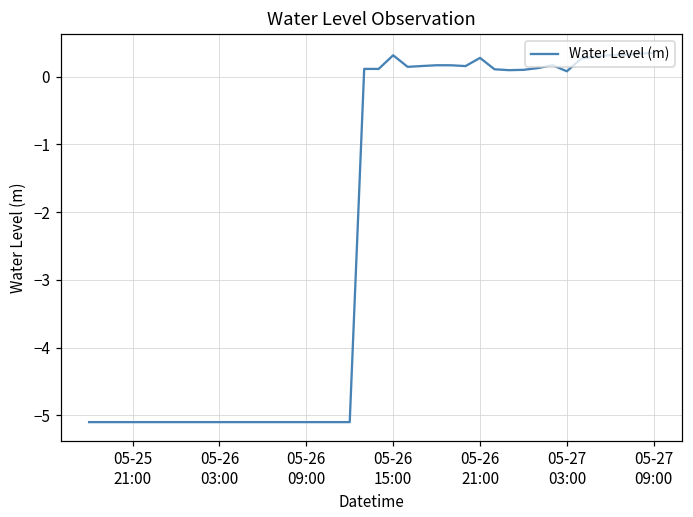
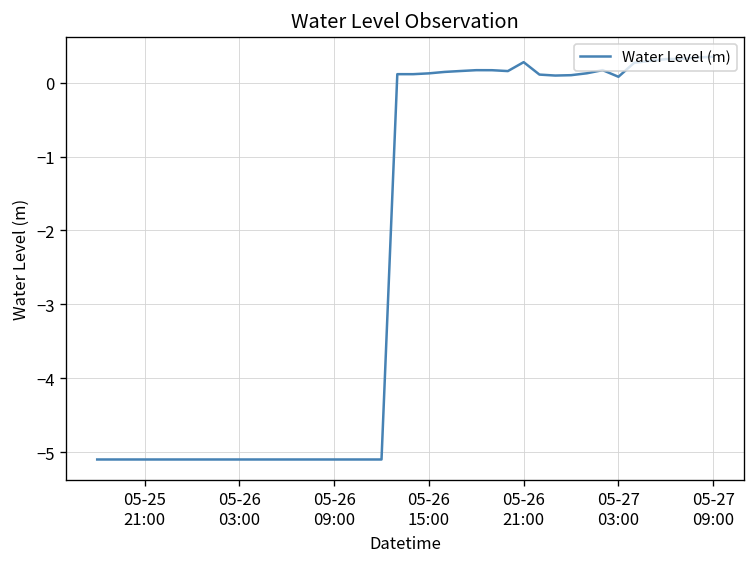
05-26 15:00: 0.3 -> 0.1
